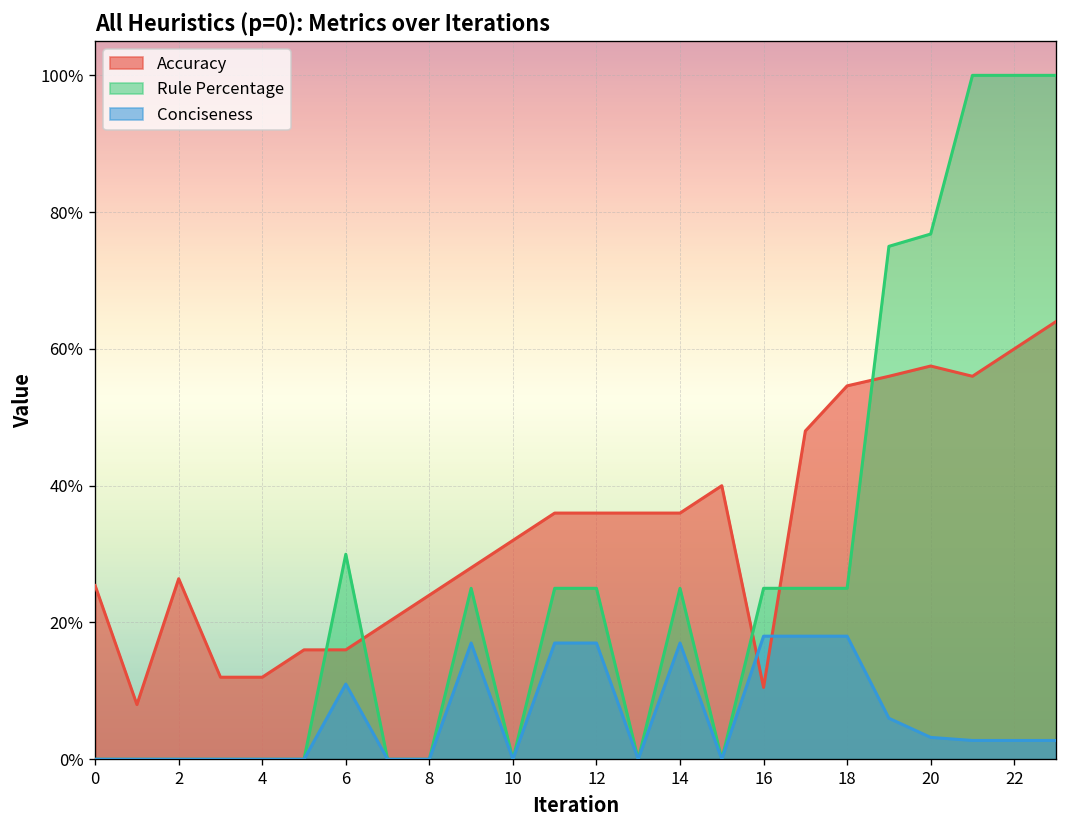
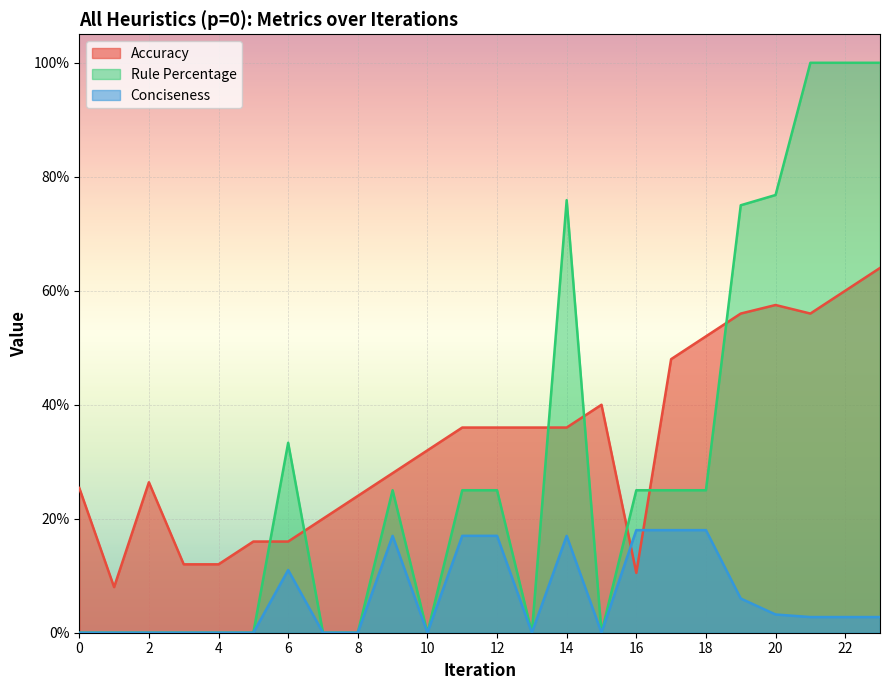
Rule Percentage, 6: 30% -> 33%
Rule Percentage, 14: 25% -> 76%
Accuracy, 18: 55% -> 52%
